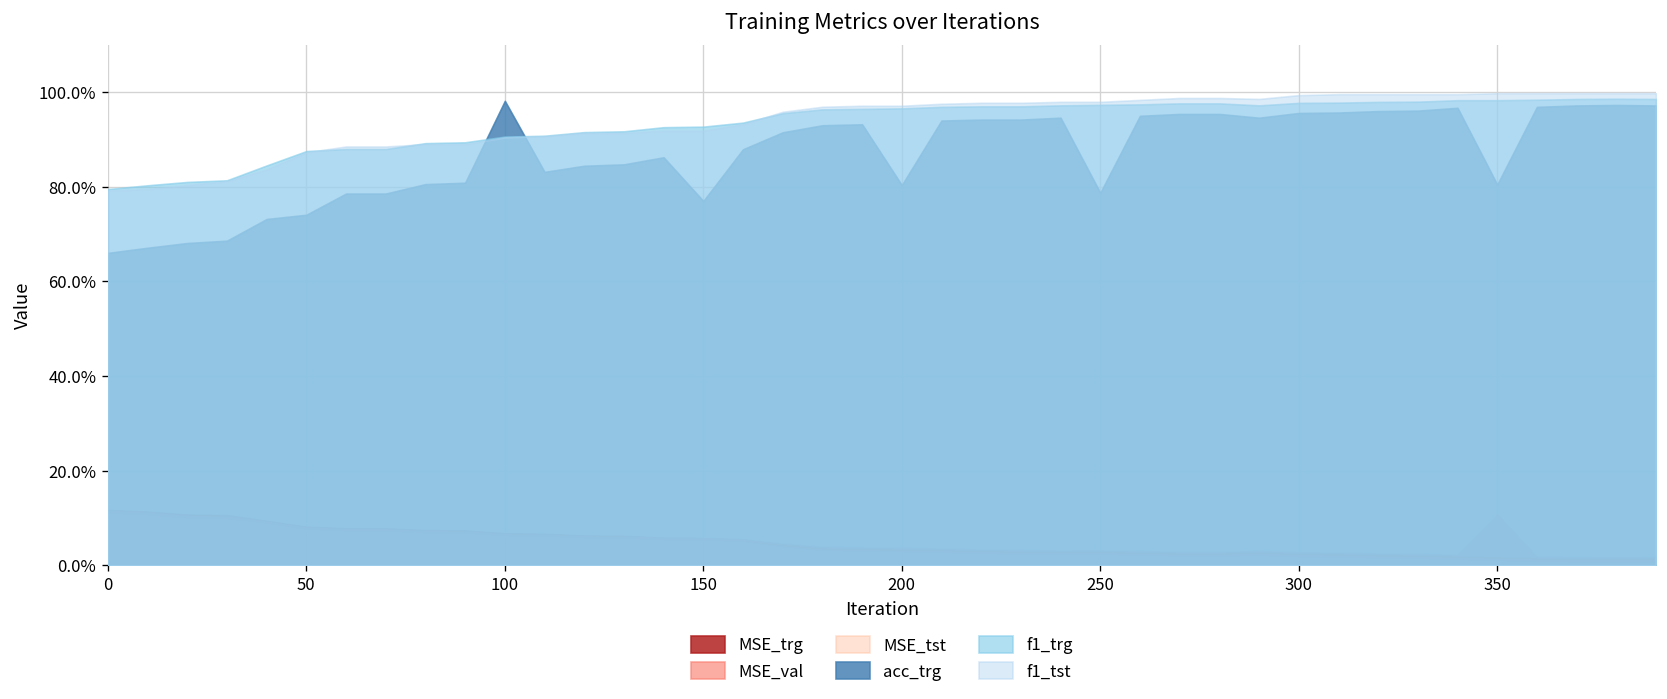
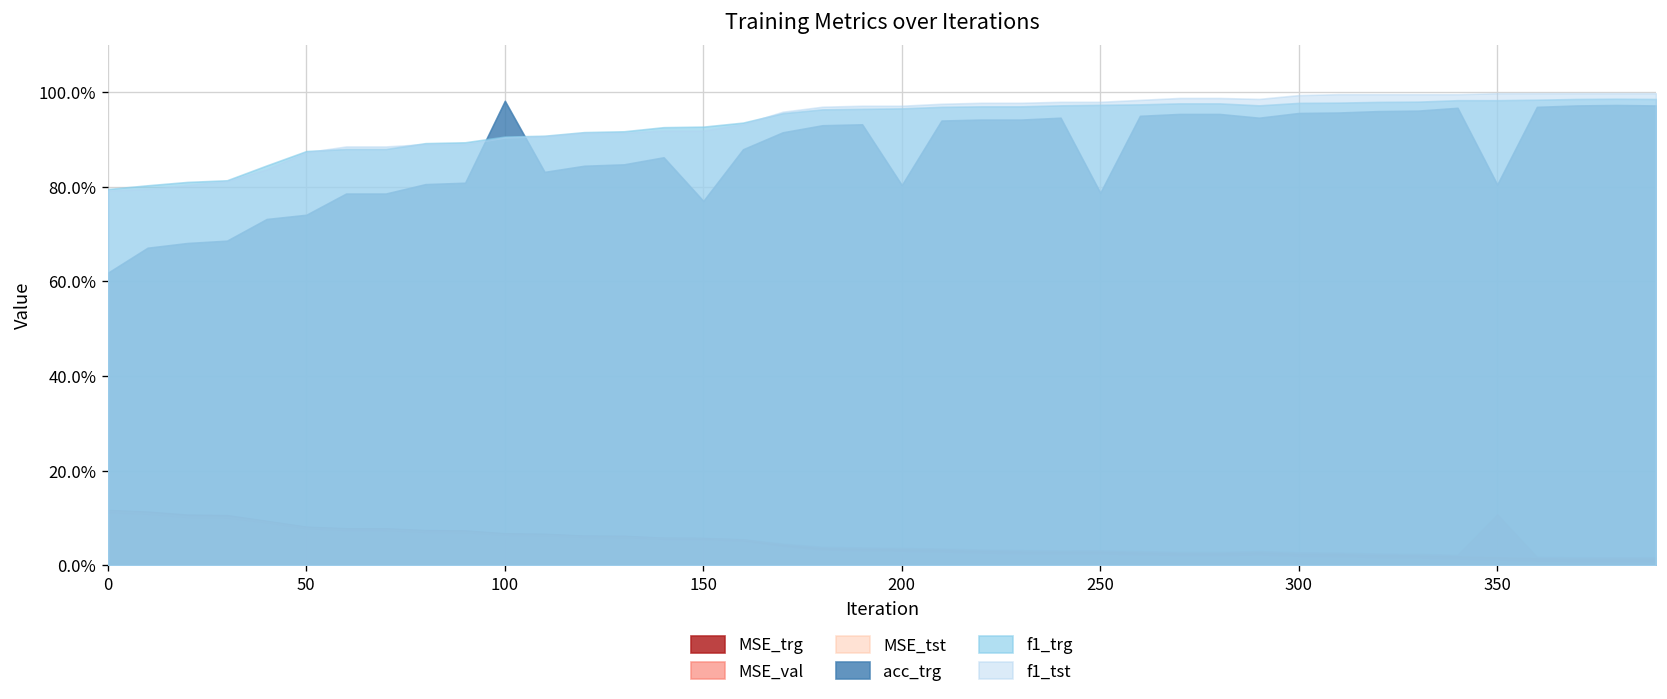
acc_trg, 0: 66% -> 62%
